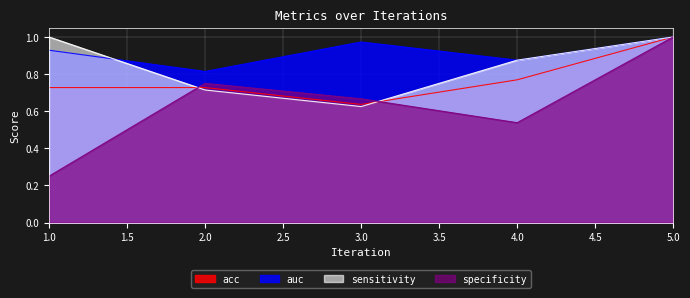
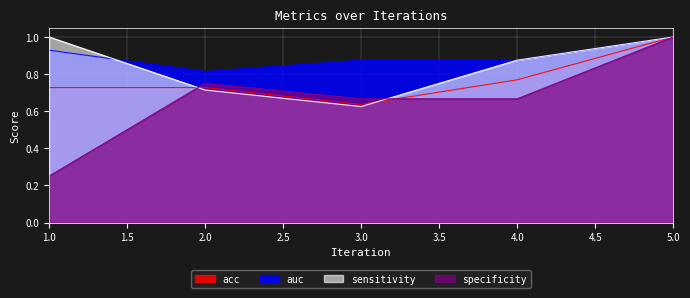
auc, 3.0: 0.97 -> 0.88
specificity, 4.0: 0.54 -> 0.67
